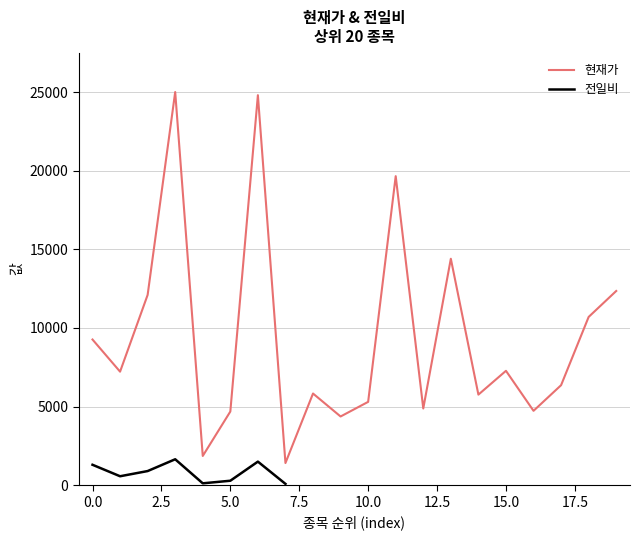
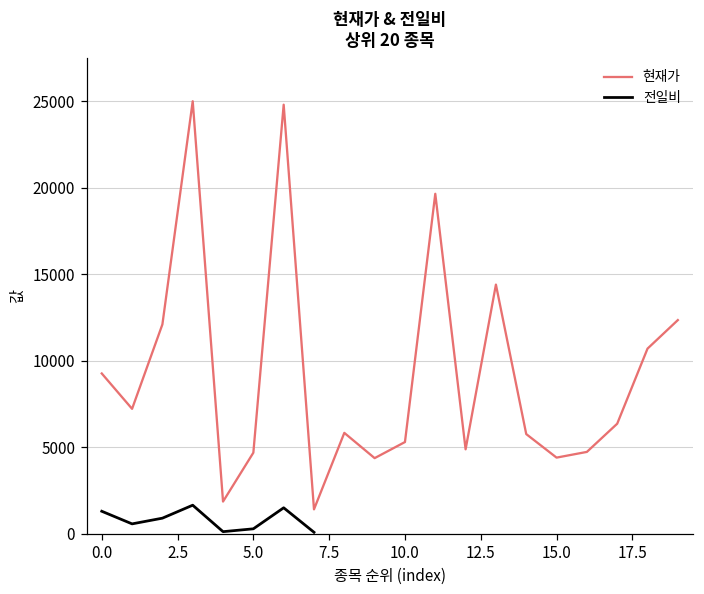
현재가, 15.0: 7300 -> 4400
